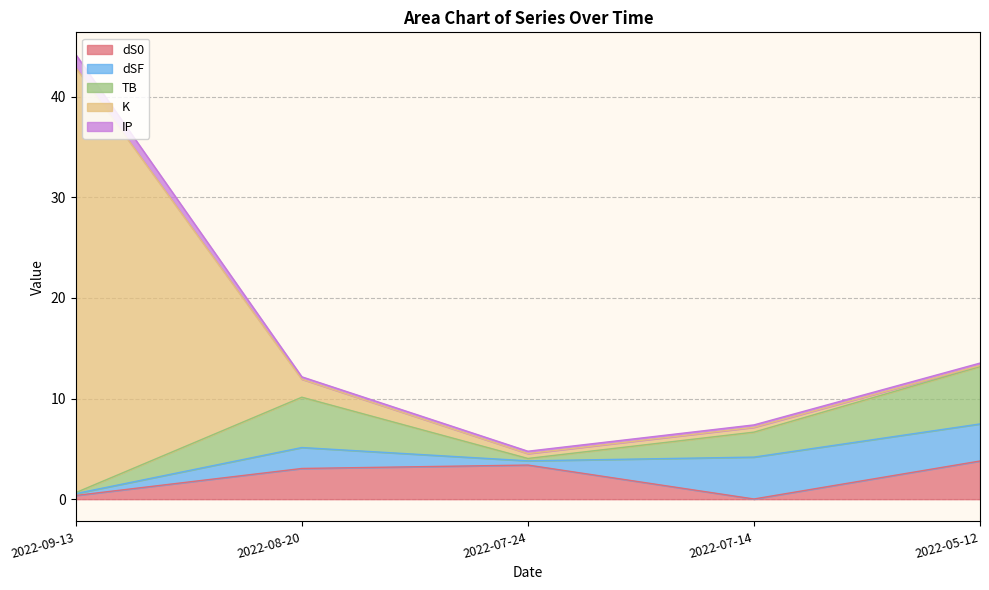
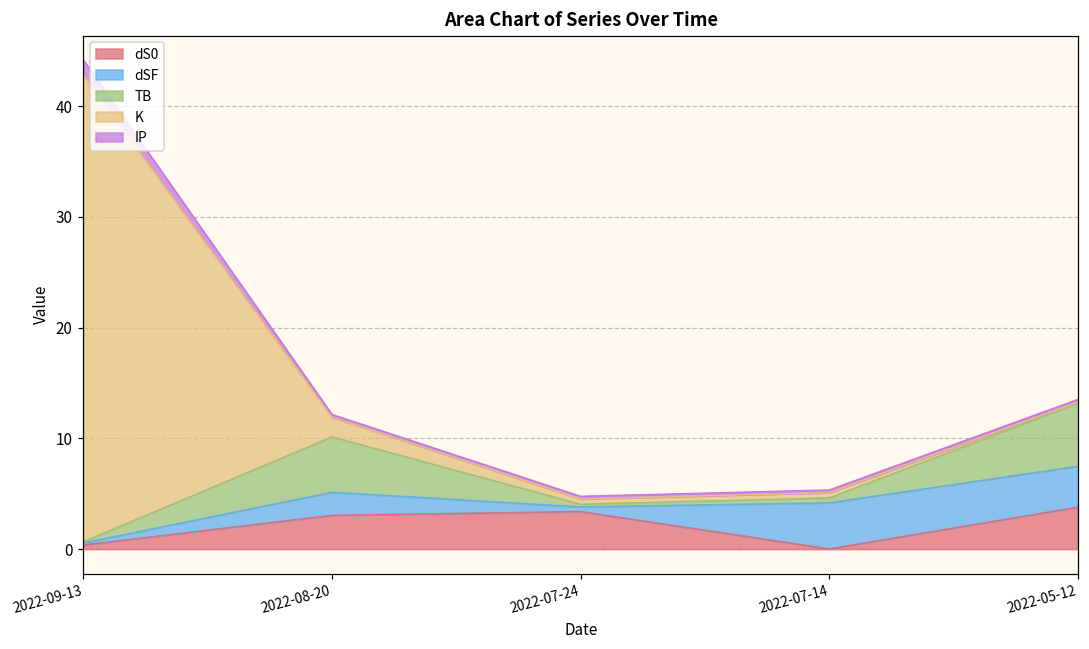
TB, 2022-07-14: 2.5 -> 0.4
